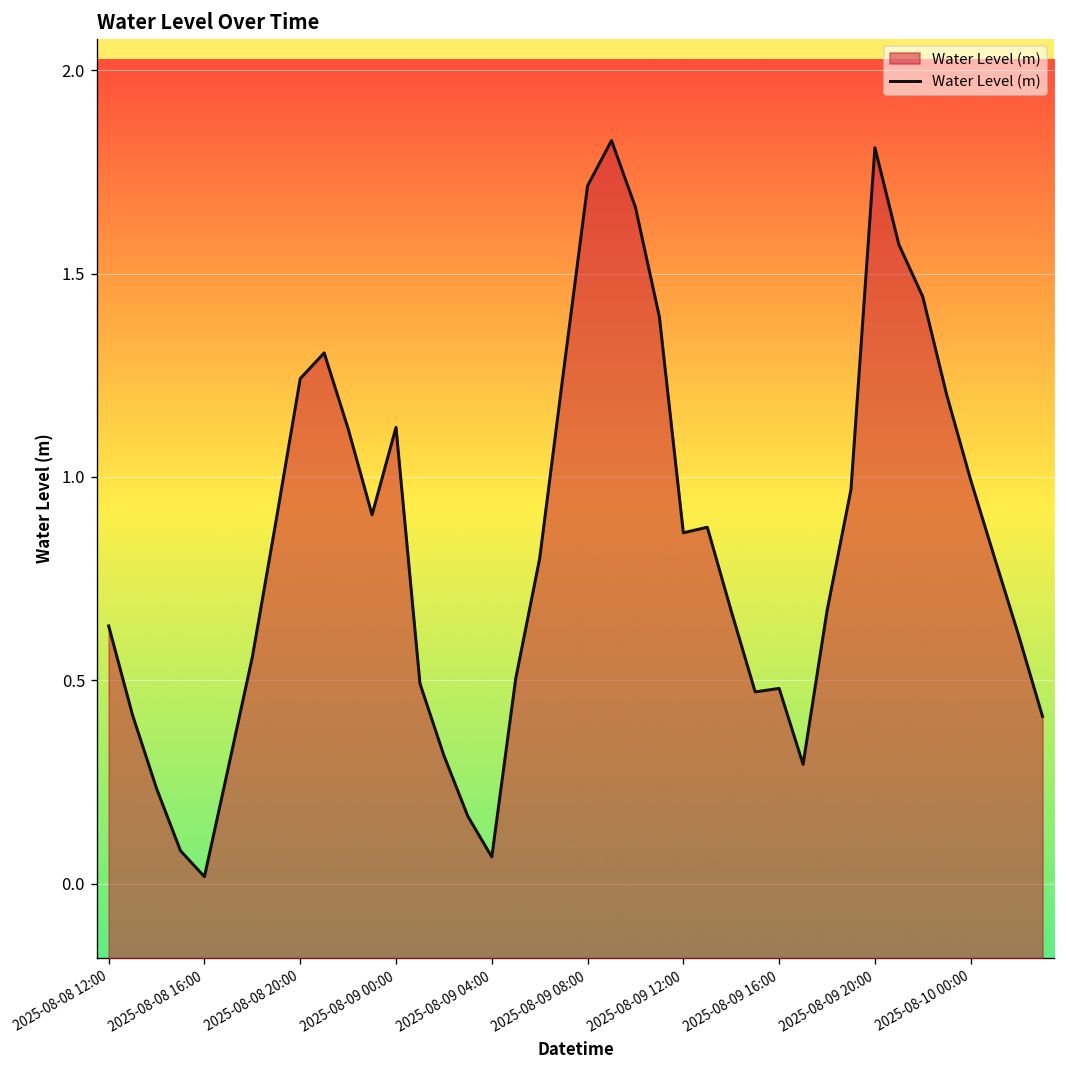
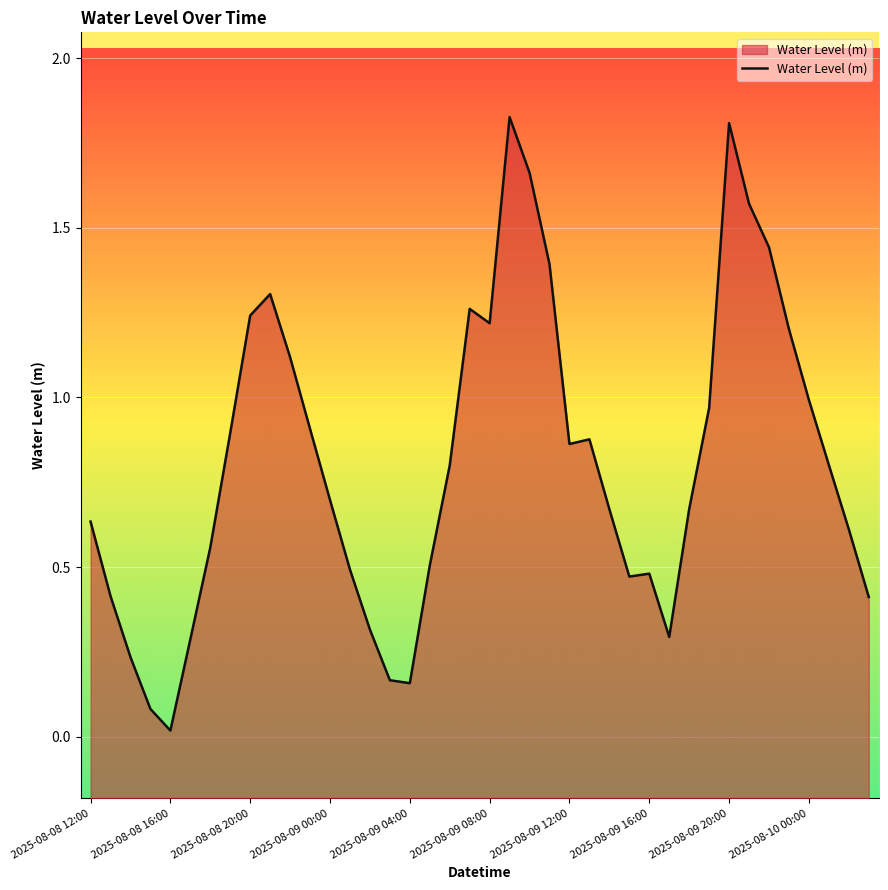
2025-08-09 00:00: 1.12 -> 0.70
2025-08-09 04:00: 0.07 -> 0.16
2025-08-09 08:00: 1.72 -> 1.22
